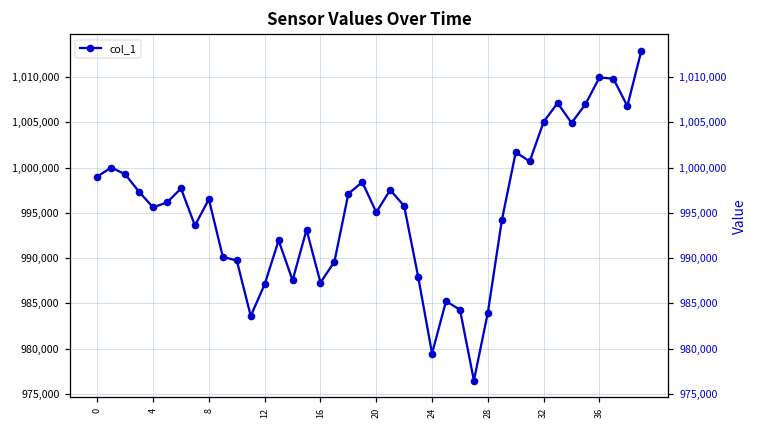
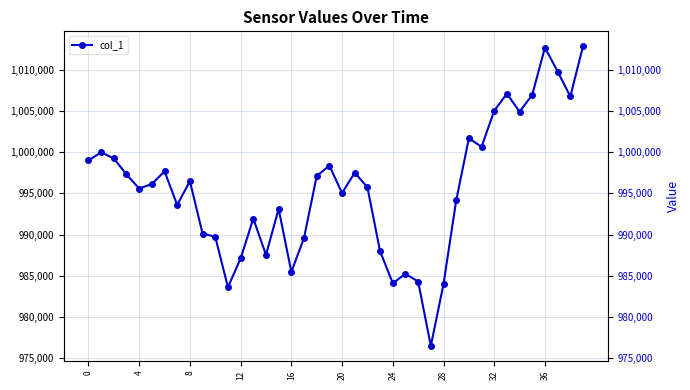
16: 987,000 -> 985,000
24: 979,000 -> 984,000
36: 1,010,000 -> 1,013,000
